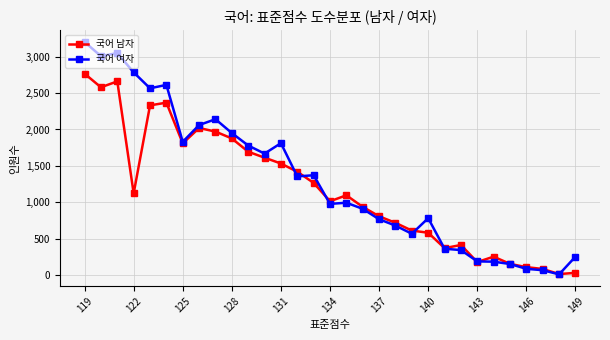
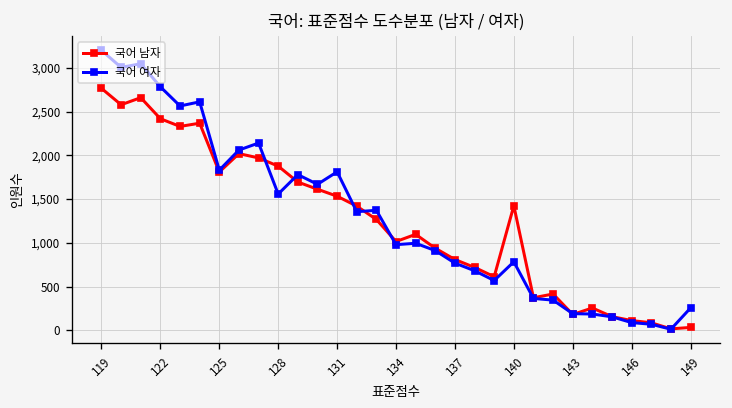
국어 남자, 122: 1,100 -> 2,400
국어 여자, 128: 2,000 -> 1,600
국어 남자, 140: 600 -> 1,400
